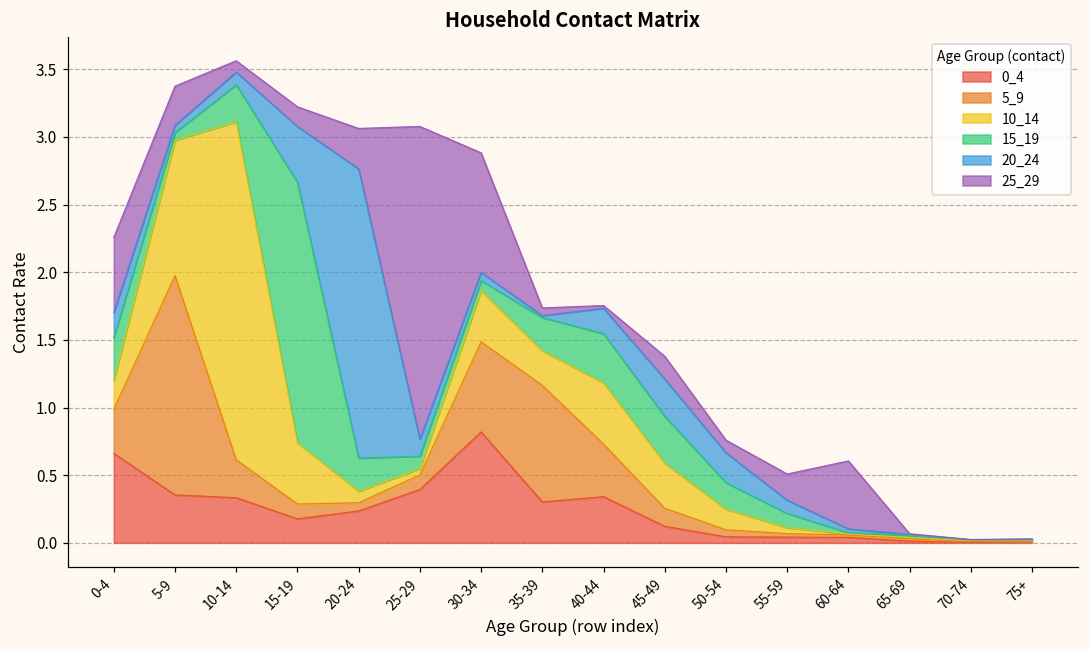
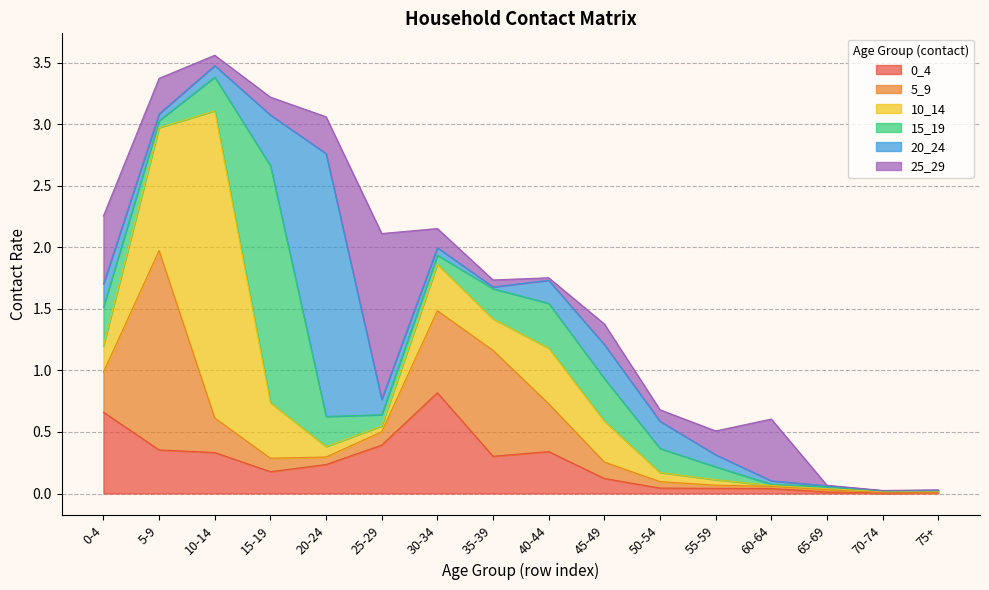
25_29, 25-29: 2.31 -> 1.35
25_29, 30-34: 0.88 -> 0.16
10_14, 50-54: 0.15 -> 0.07
